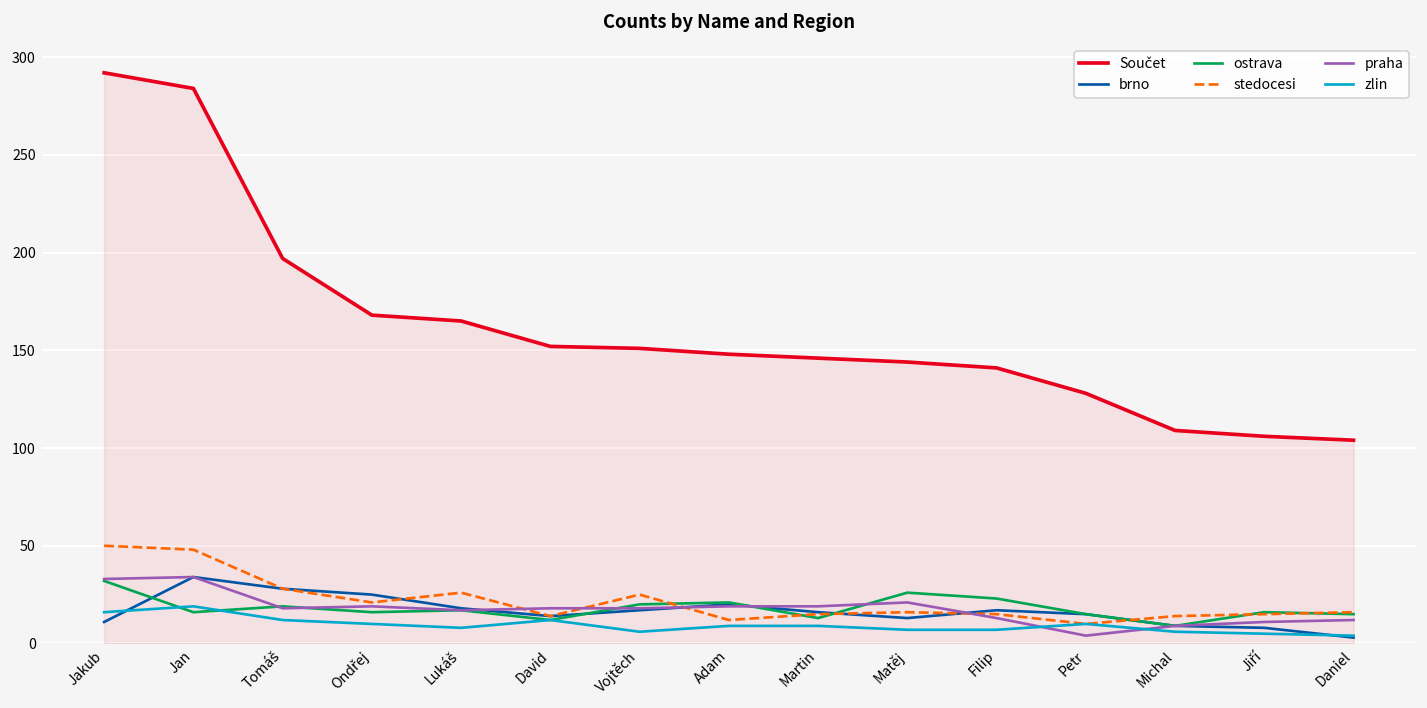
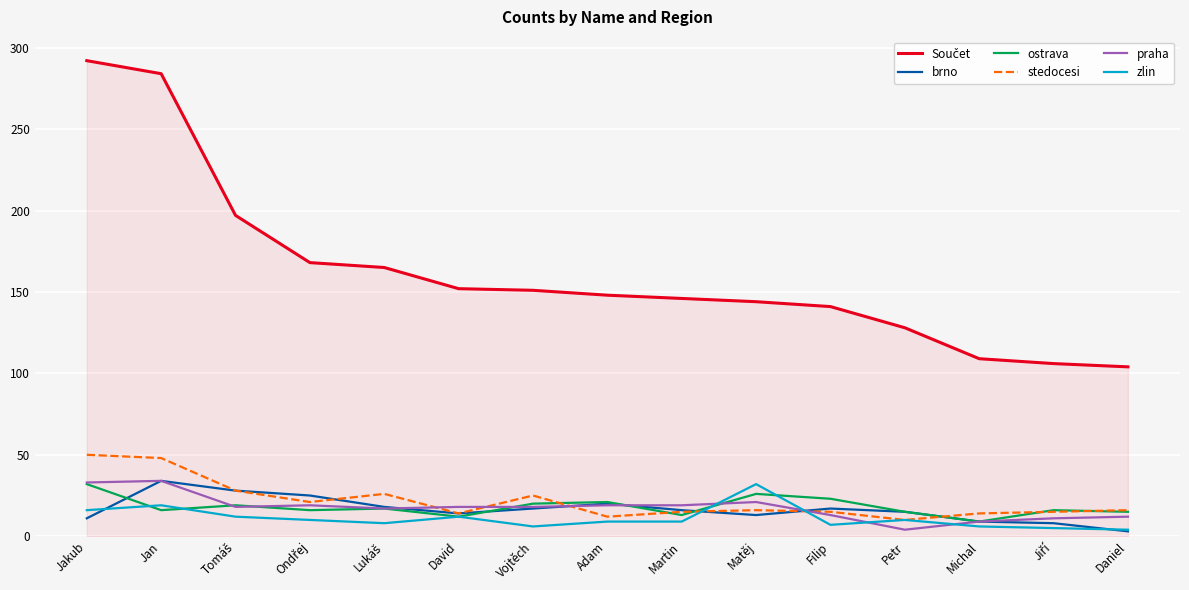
zlin, Matěj: 7 -> 32
